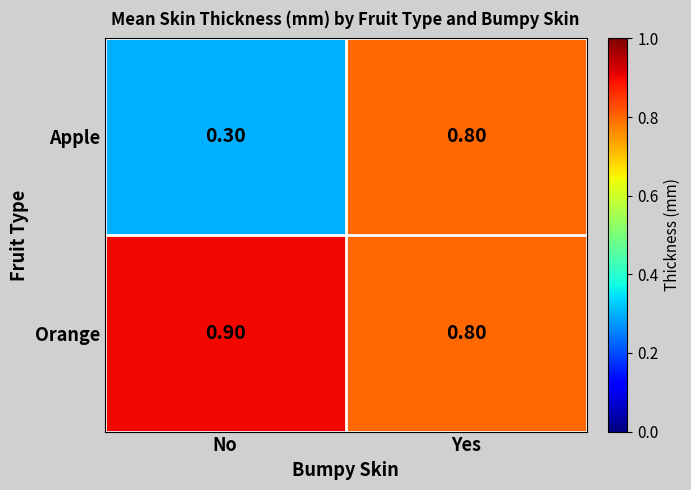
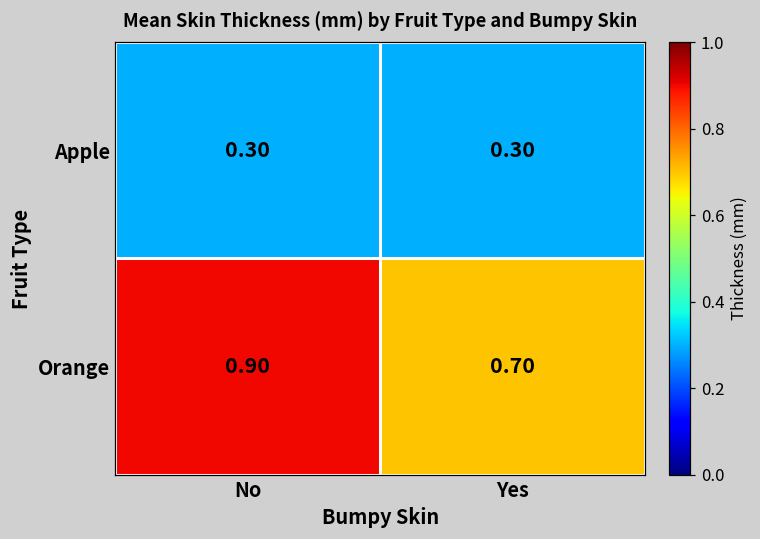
Apple, Yes: 0.80 -> 0.30
Orange, Yes: 0.80 -> 0.70
